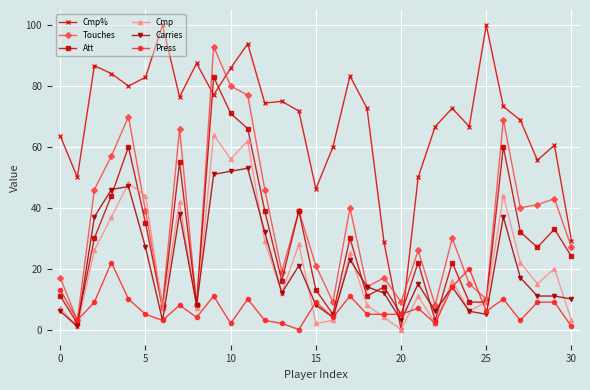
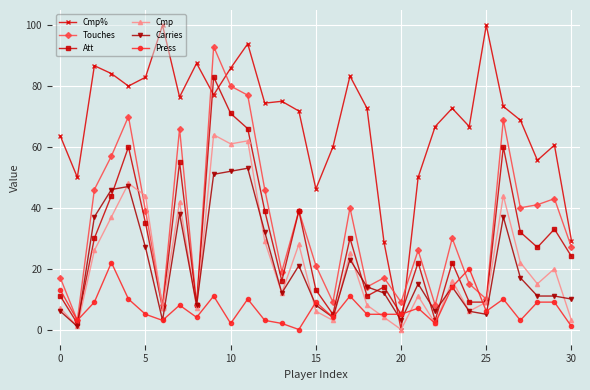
Cmp, 10: 56 -> 61
Cmp, 15: 2 -> 6
